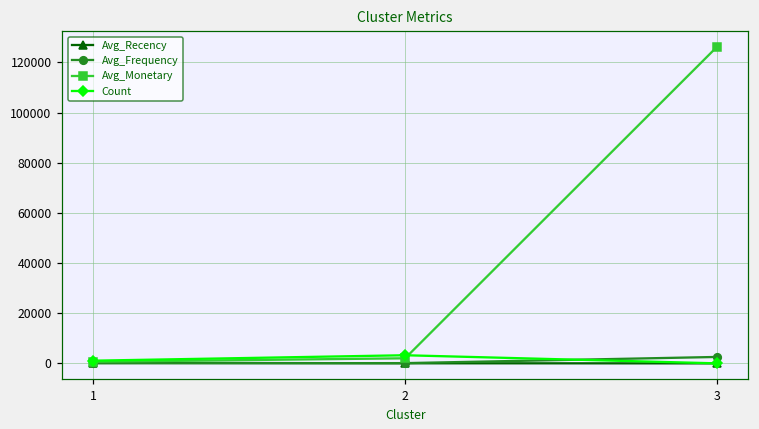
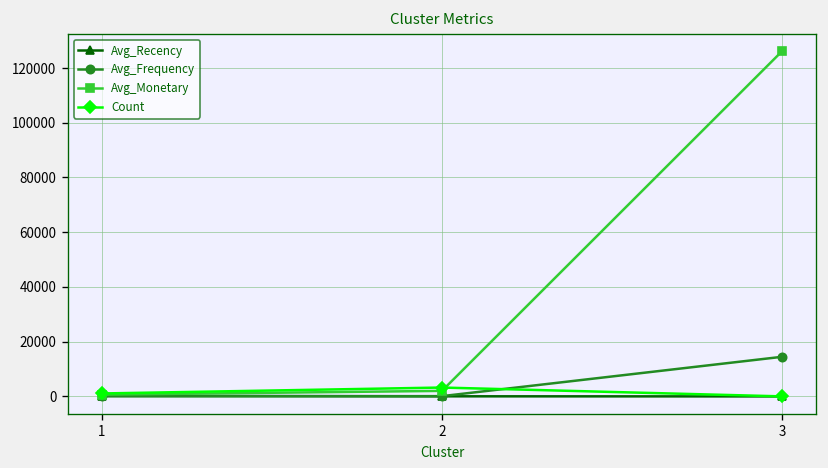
Avg_Frequency, 3: 3000 -> 14000
